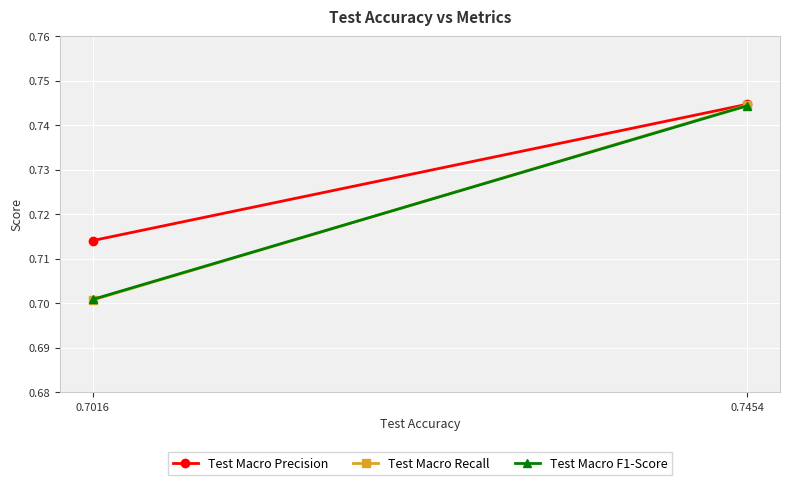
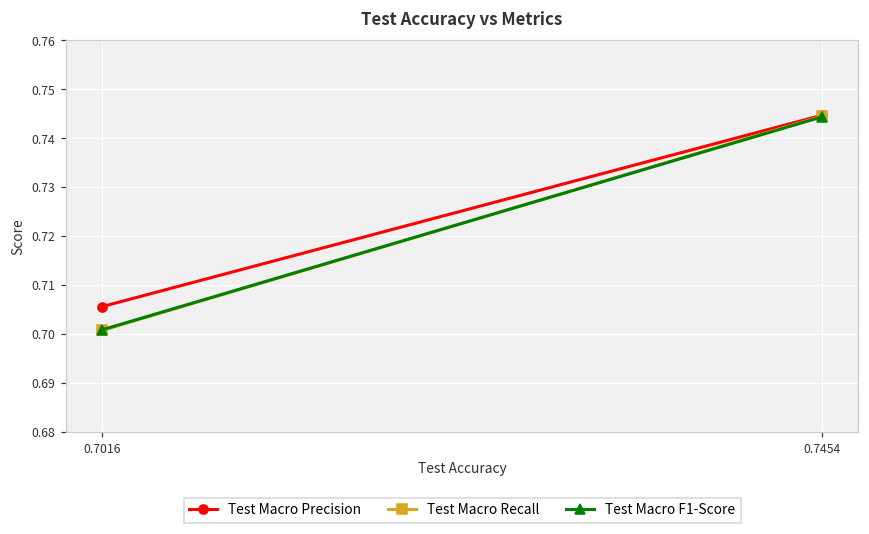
Test Macro Precision, 0.7016: 0.714 -> 0.706
